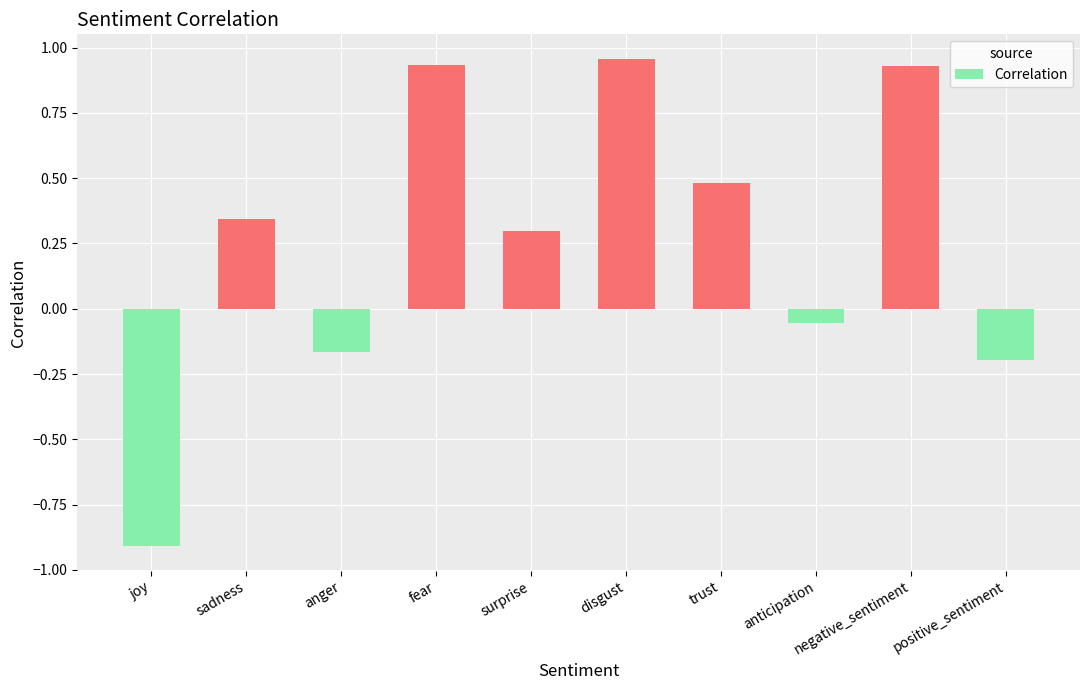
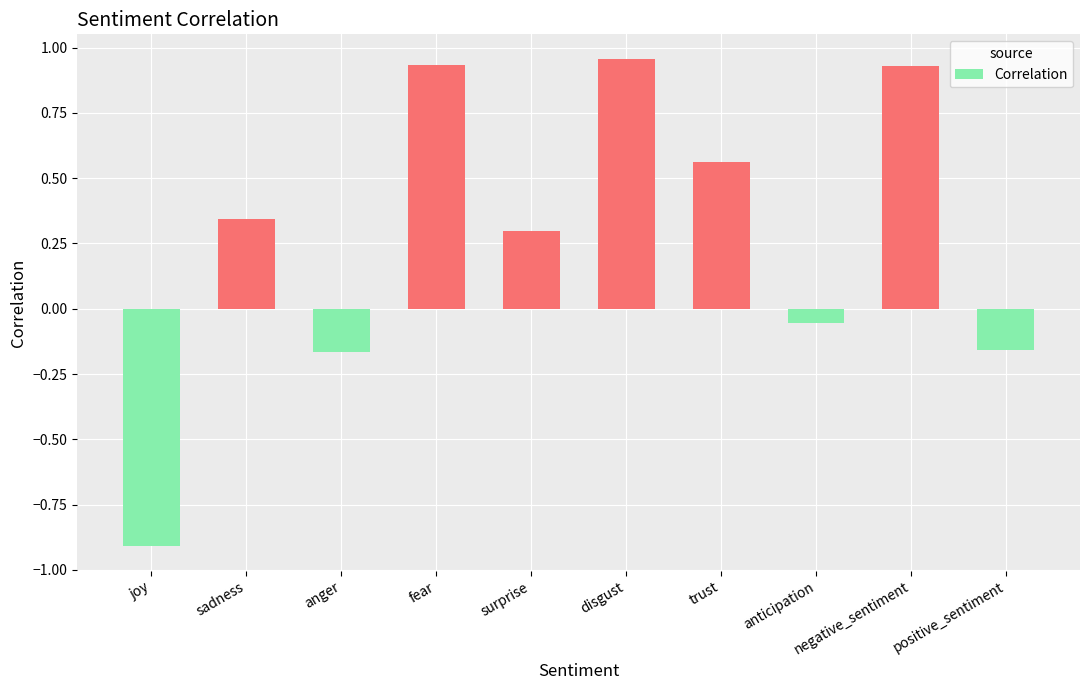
trust: 0.48 -> 0.56
positive_sentiment: -0.20 -> -0.16
